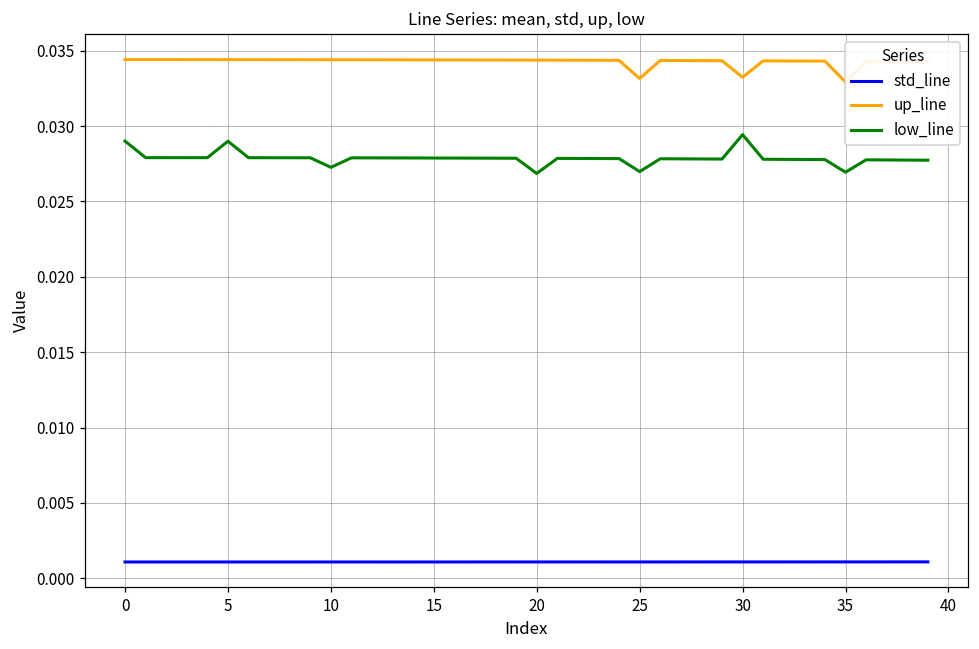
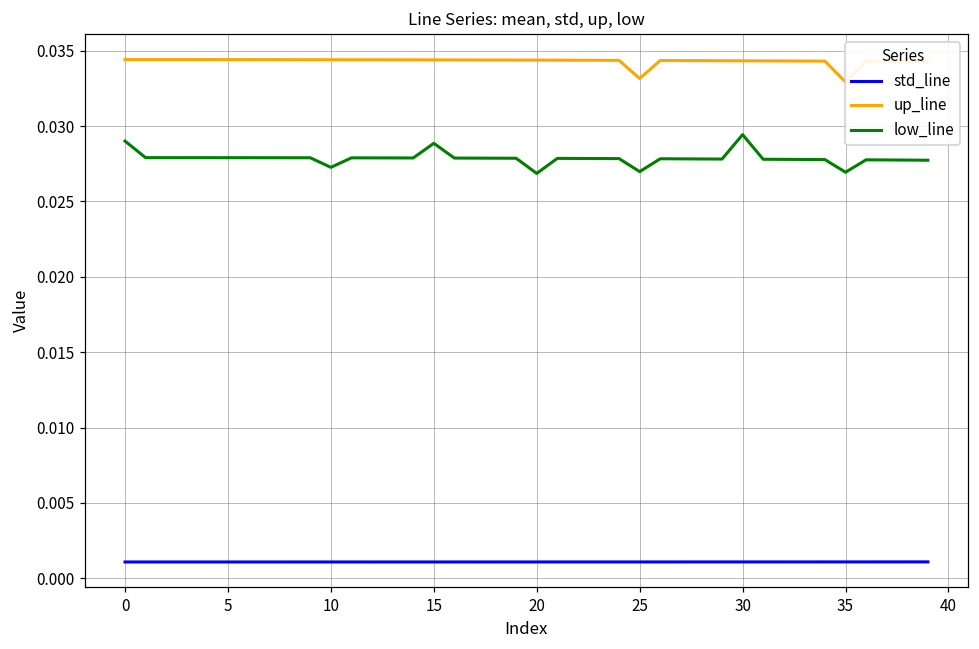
low_line, 5: 0.0290 -> 0.0279
low_line, 15: 0.0279 -> 0.0289
up_line, 30: 0.0332 -> 0.0343
